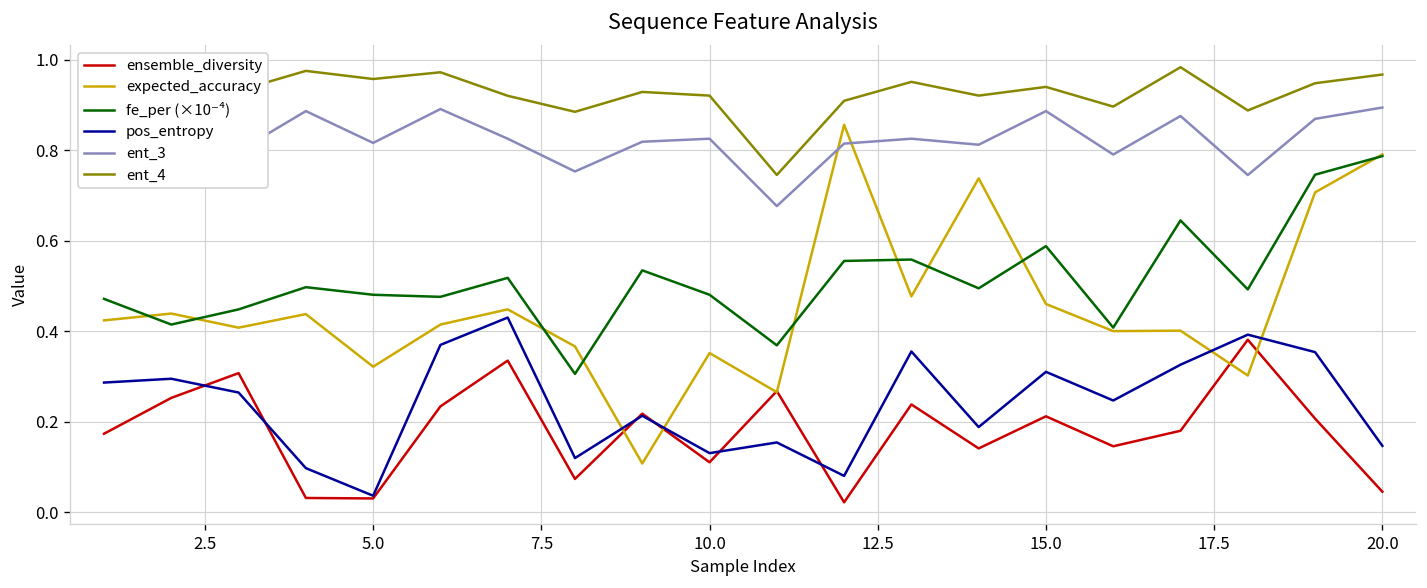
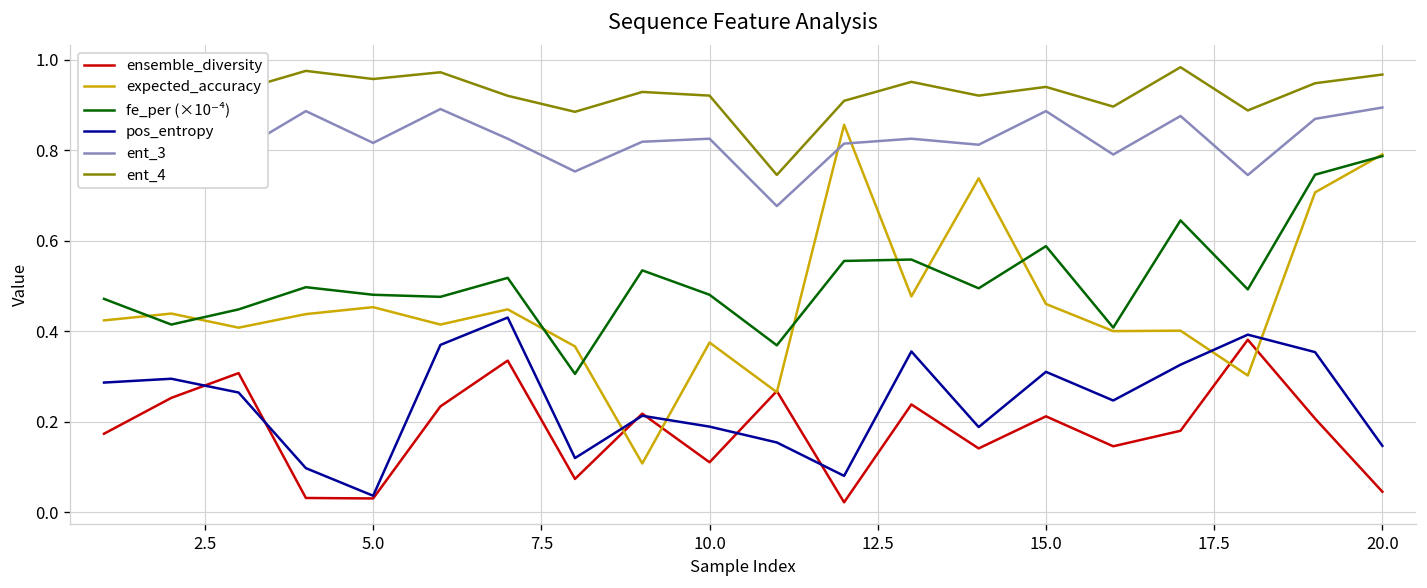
expected_accuracy, 5.0: 0.32 -> 0.45
expected_accuracy, 10.0: 0.35 -> 0.38
pos_entropy, 10.0: 0.13 -> 0.19
